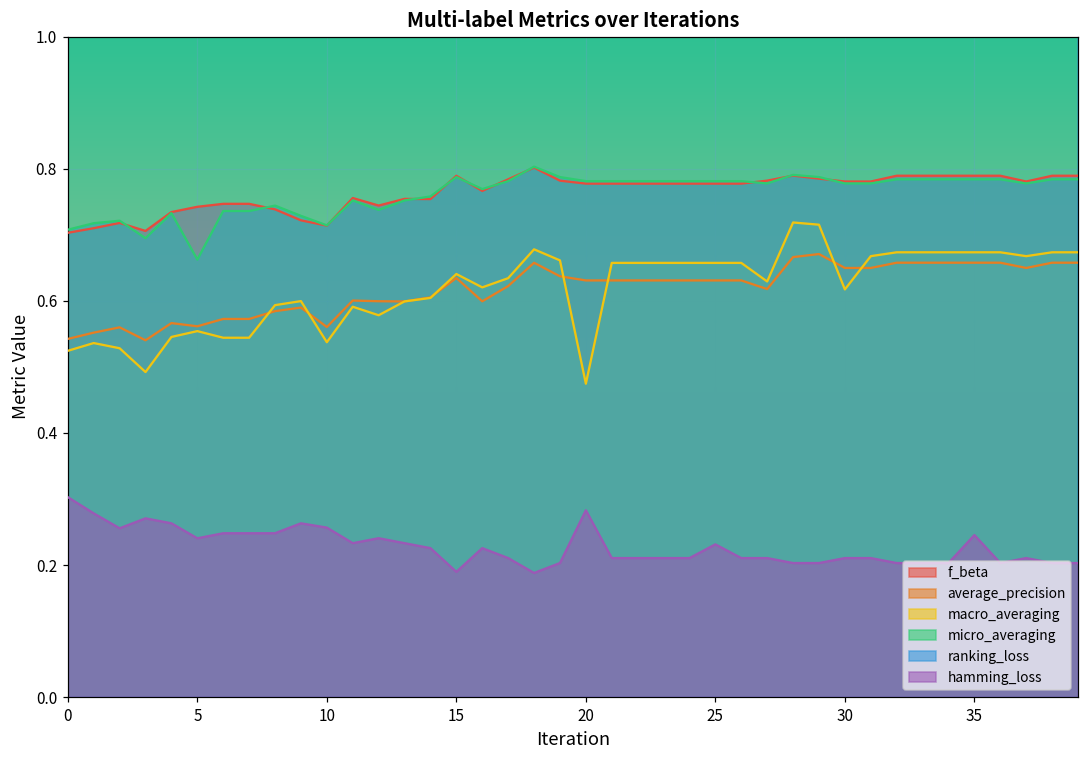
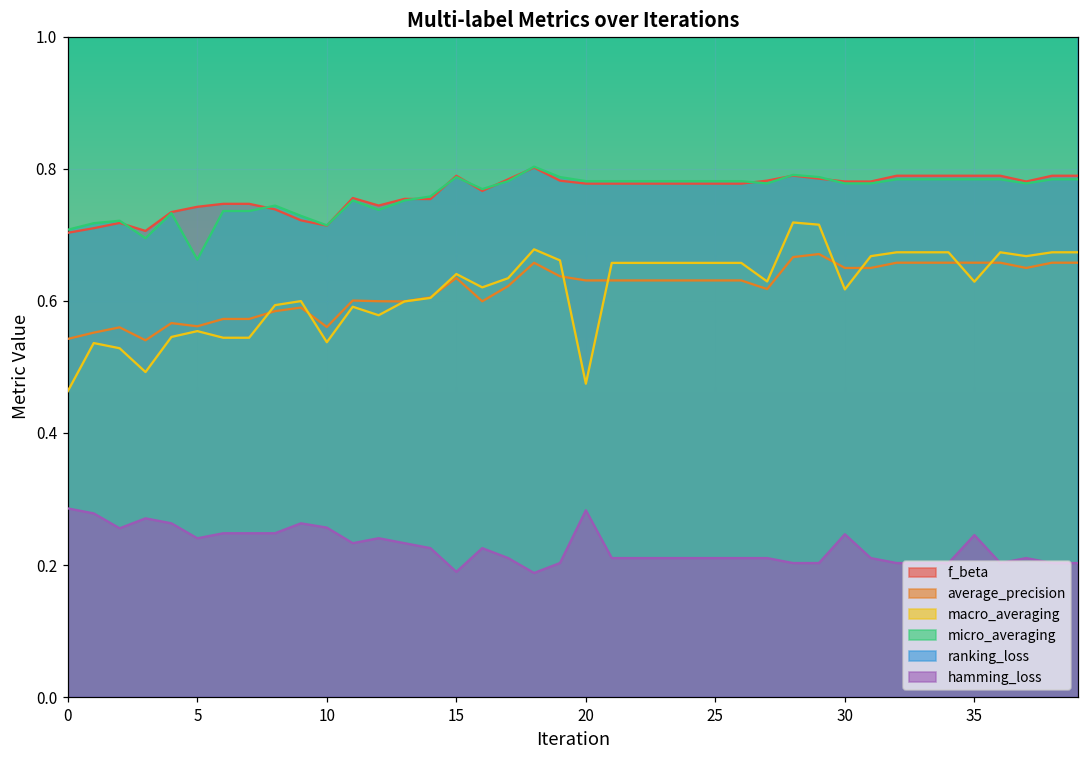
macro_averaging, 0: 0.52 -> 0.46
hamming_loss, 0: 0.30 -> 0.29
hamming_loss, 25: 0.23 -> 0.21
hamming_loss, 30: 0.21 -> 0.25
macro_averaging, 35: 0.67 -> 0.63
